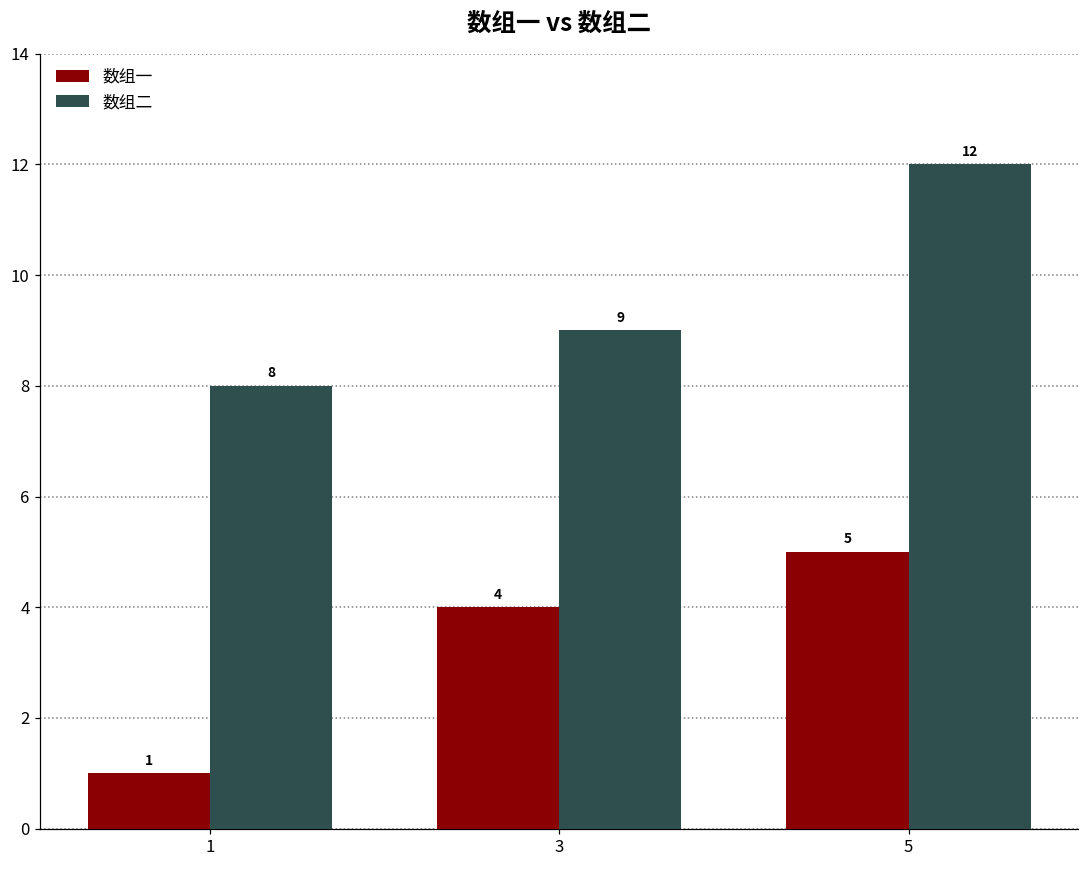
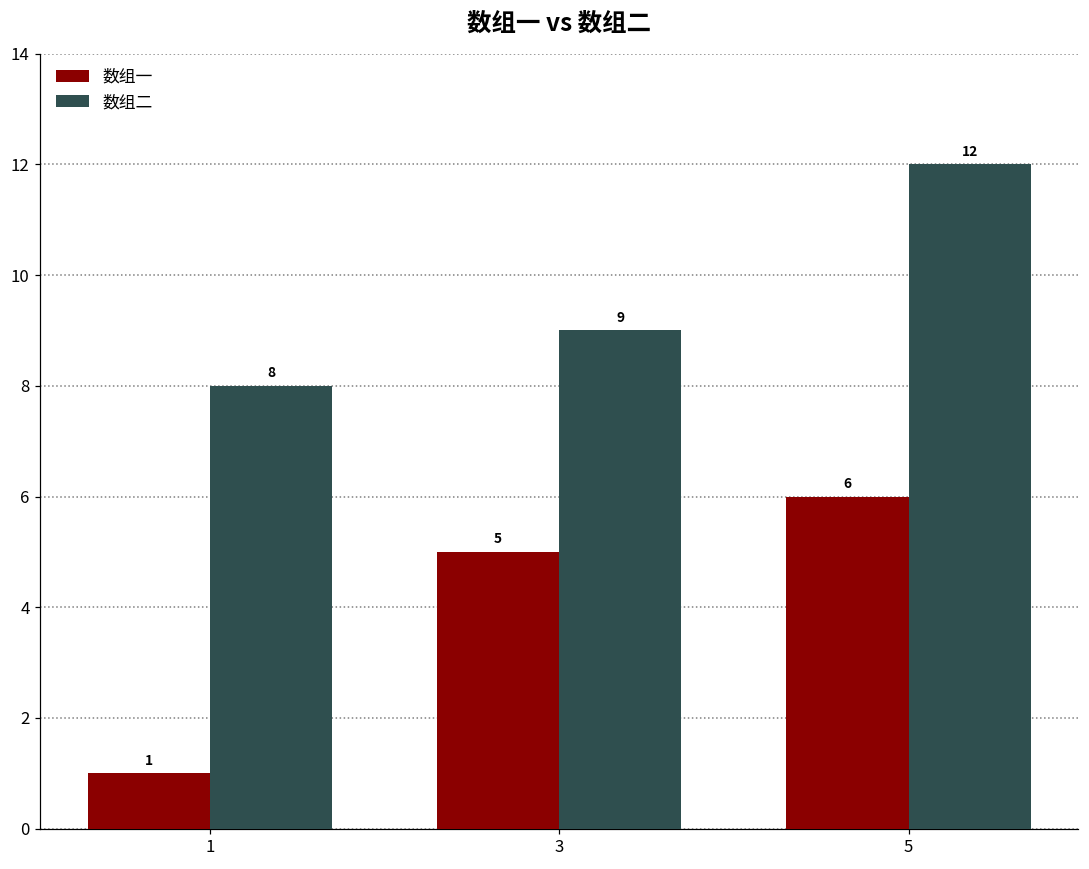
数组一, 3: 4 -> 5
数组一, 5: 5 -> 6
